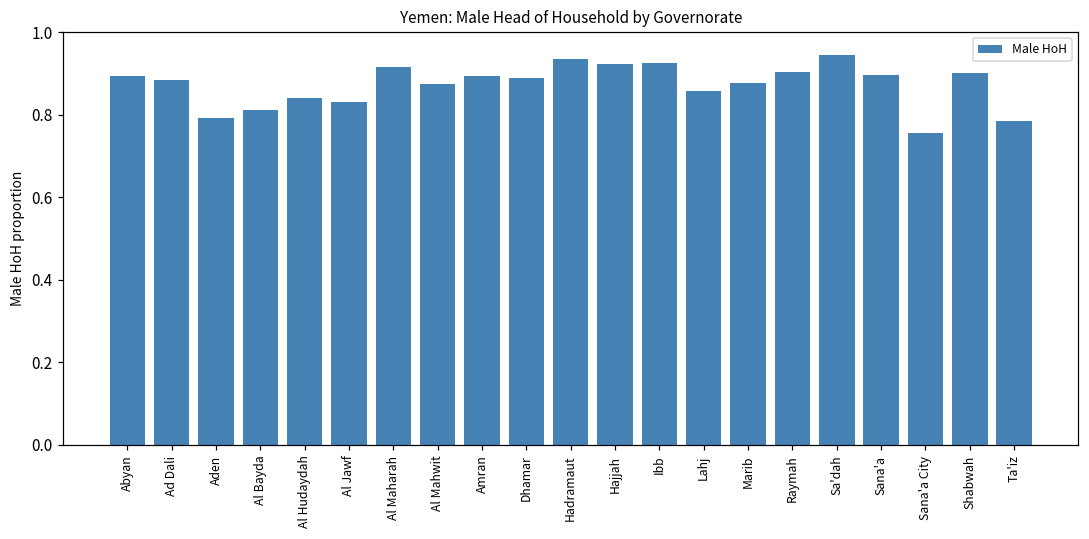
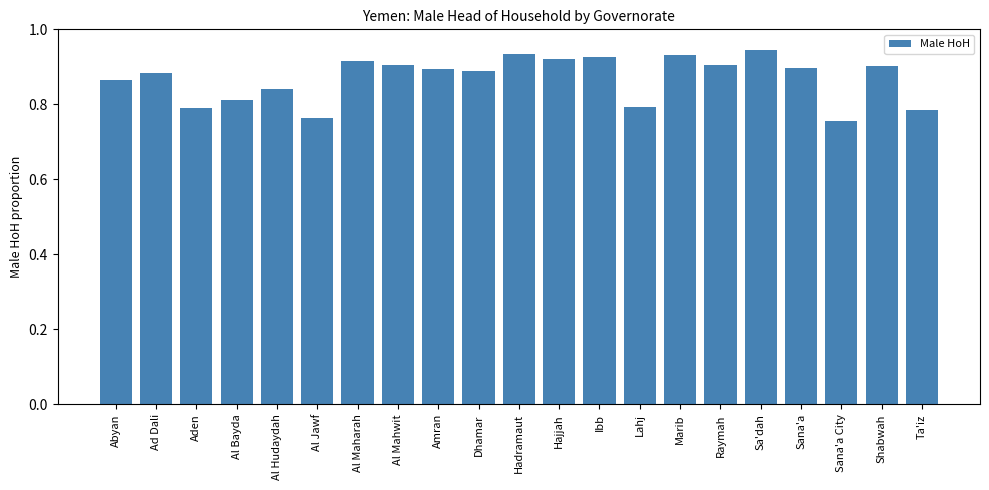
Abyan: 0.89 -> 0.87
Al Jawf: 0.83 -> 0.76
Al Mahwit: 0.88 -> 0.90
Lahj: 0.86 -> 0.79
Marib: 0.88 -> 0.93
